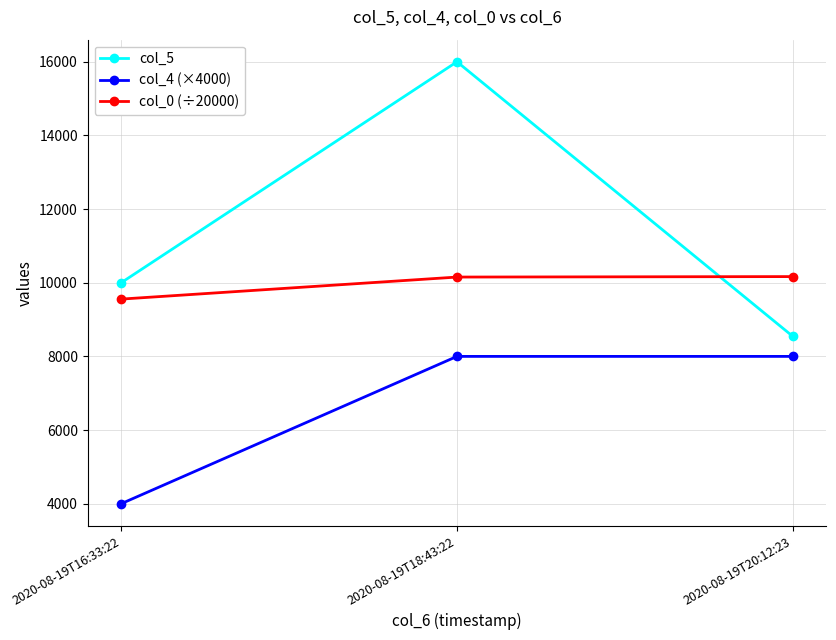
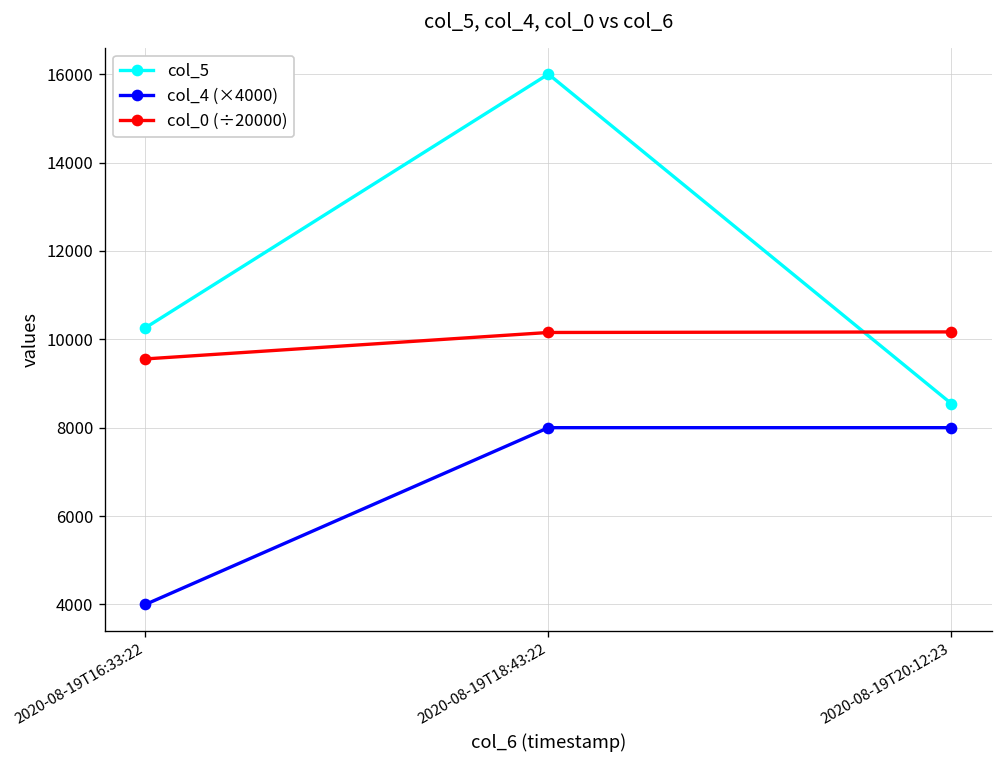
col_5, 2020-08-19T16:33:22: 10000 -> 10300
